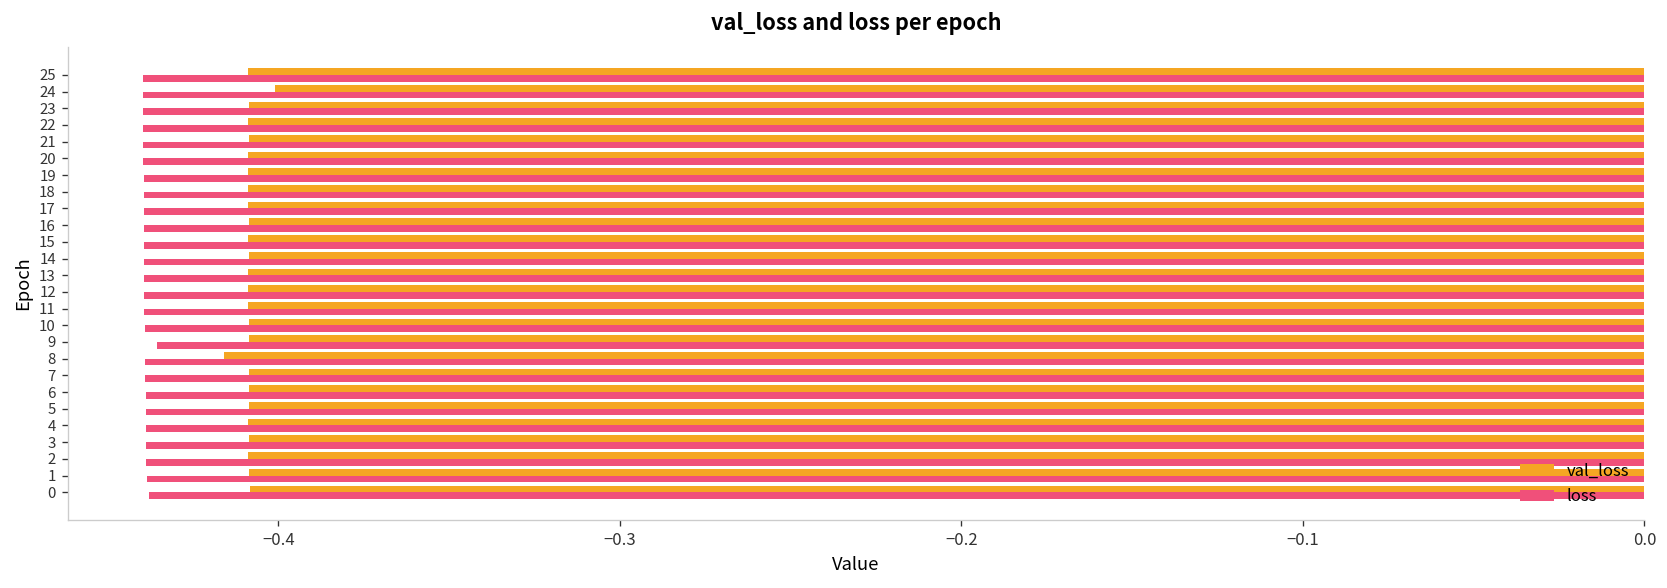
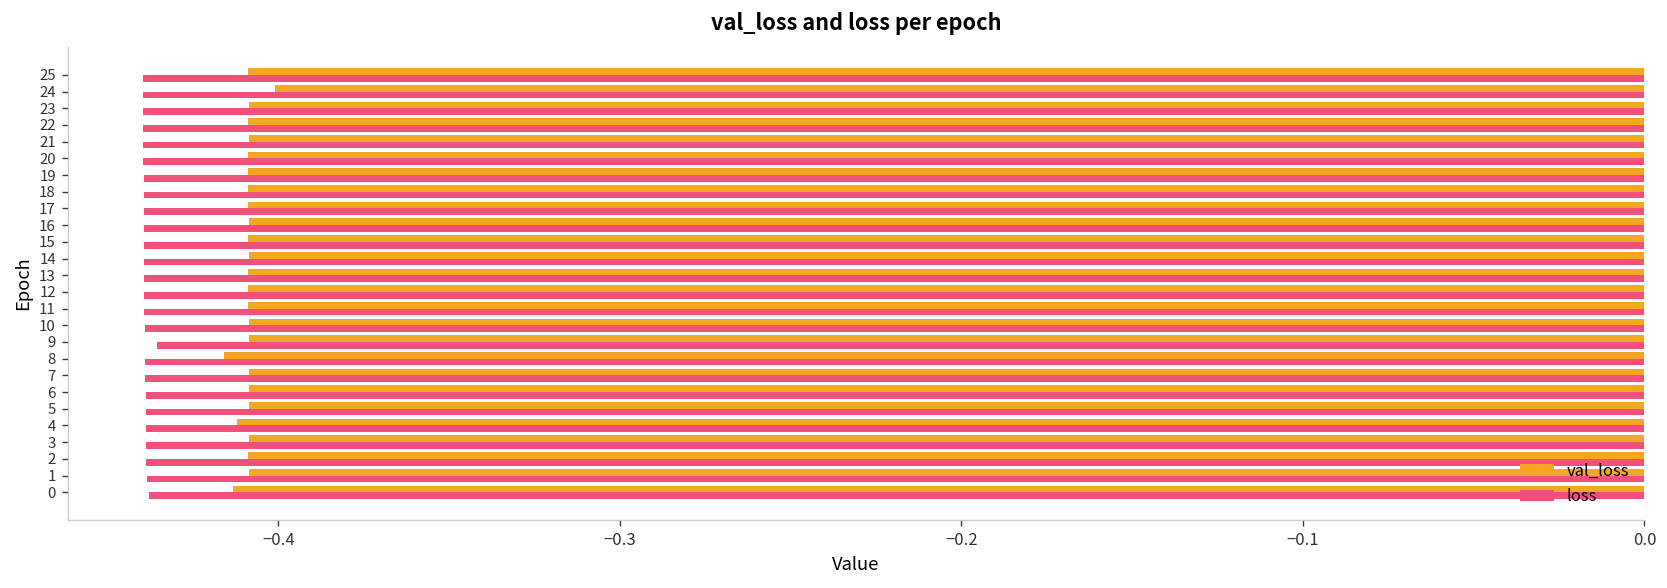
val_loss, 4: -0.409 -> -0.412
val_loss, 0: -0.408 -> -0.413
